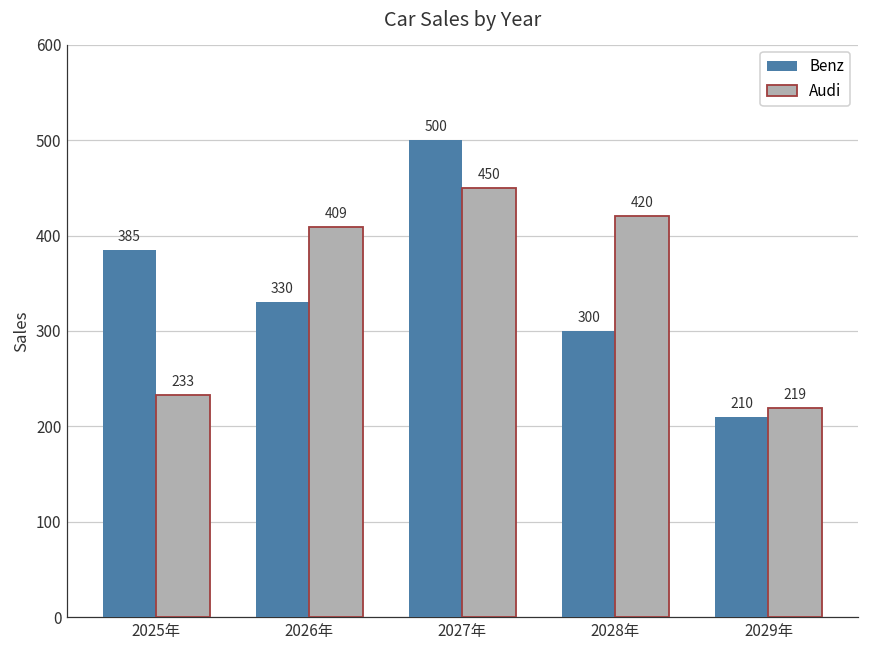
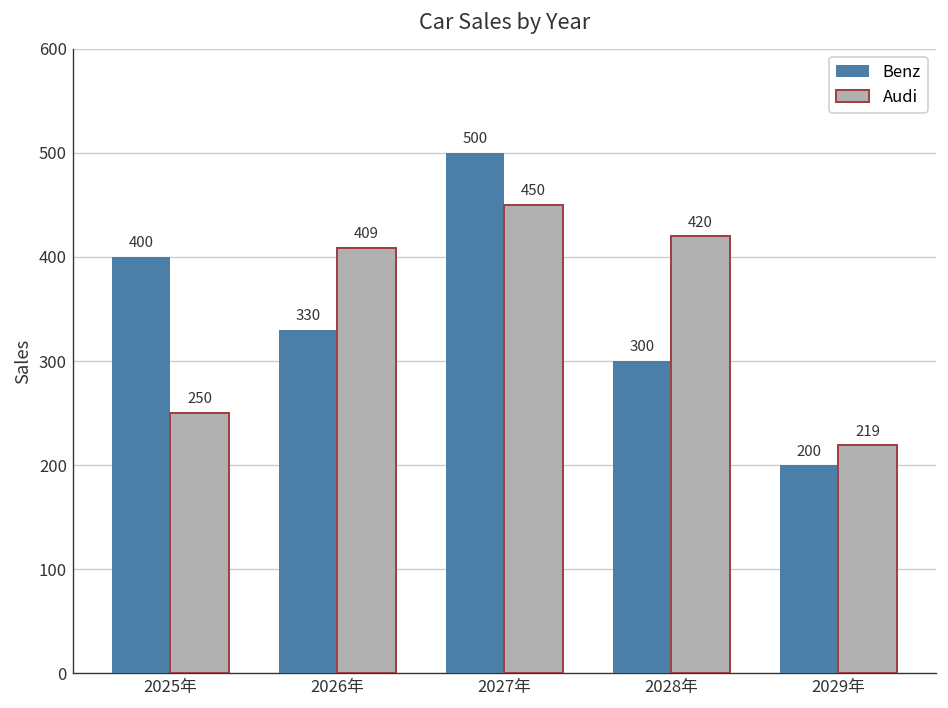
Benz, 2025年: 385 -> 400
Audi, 2025年: 233 -> 250
Benz, 2029年: 210 -> 200
